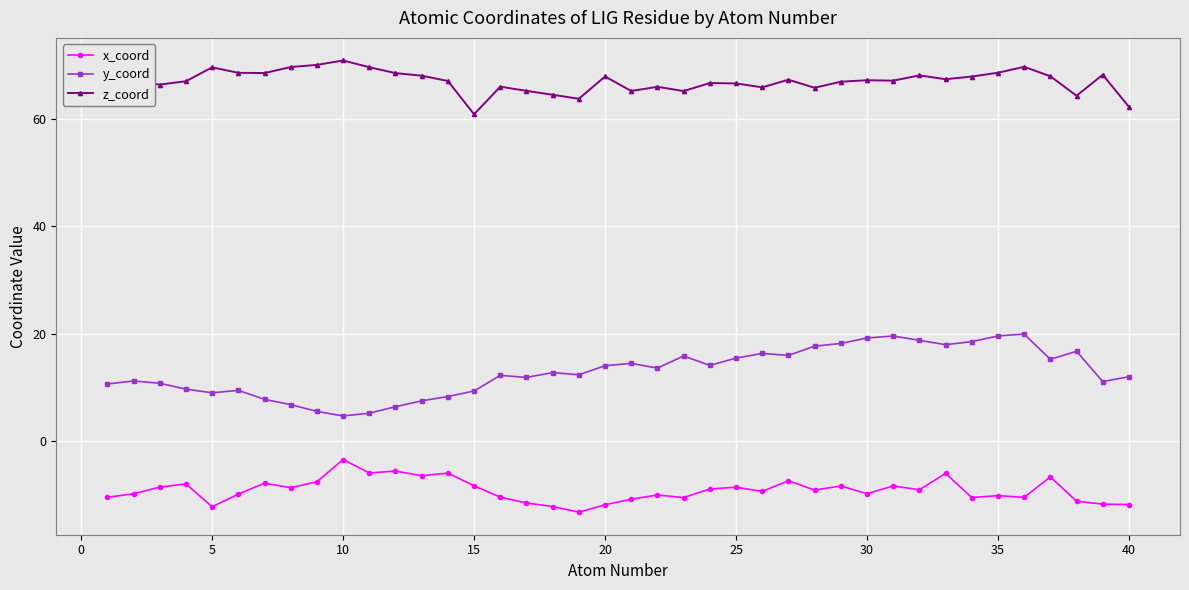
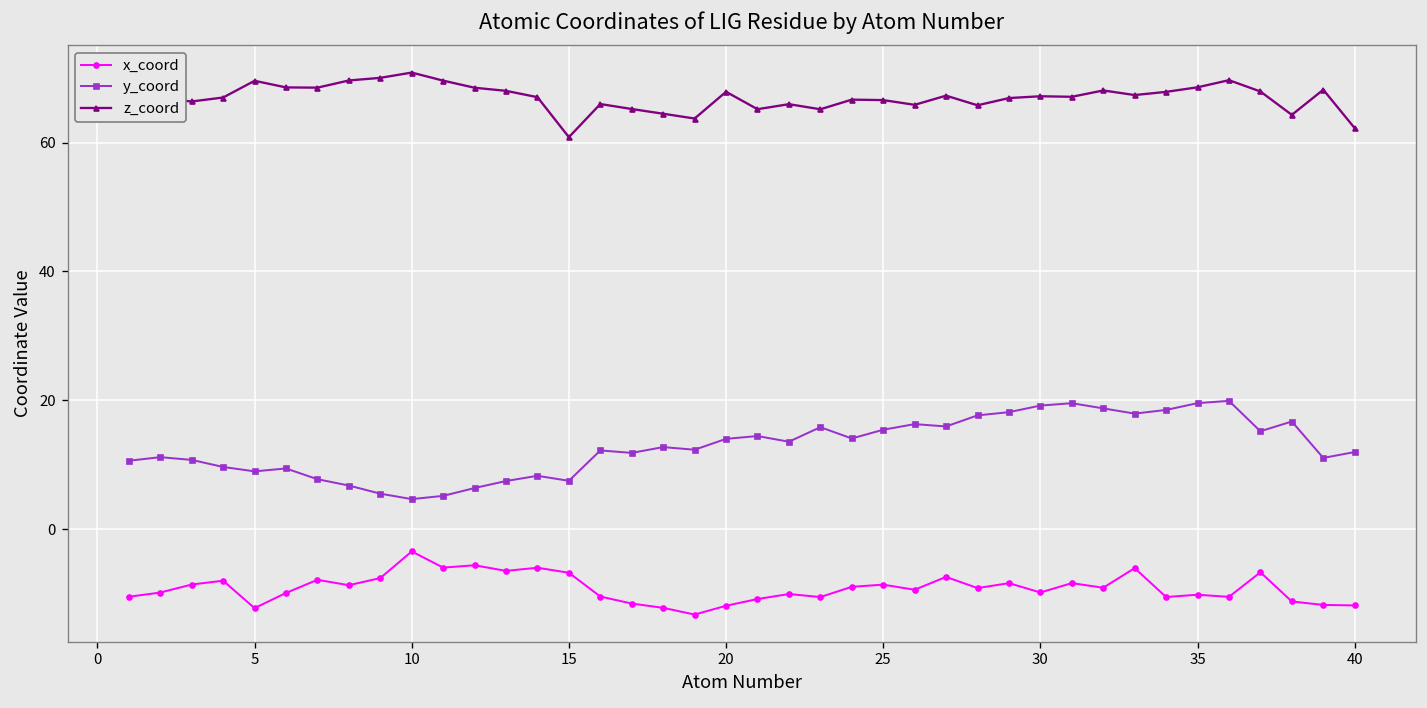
x_coord, 15: -8 -> -7
y_coord, 15: 9 -> 8
